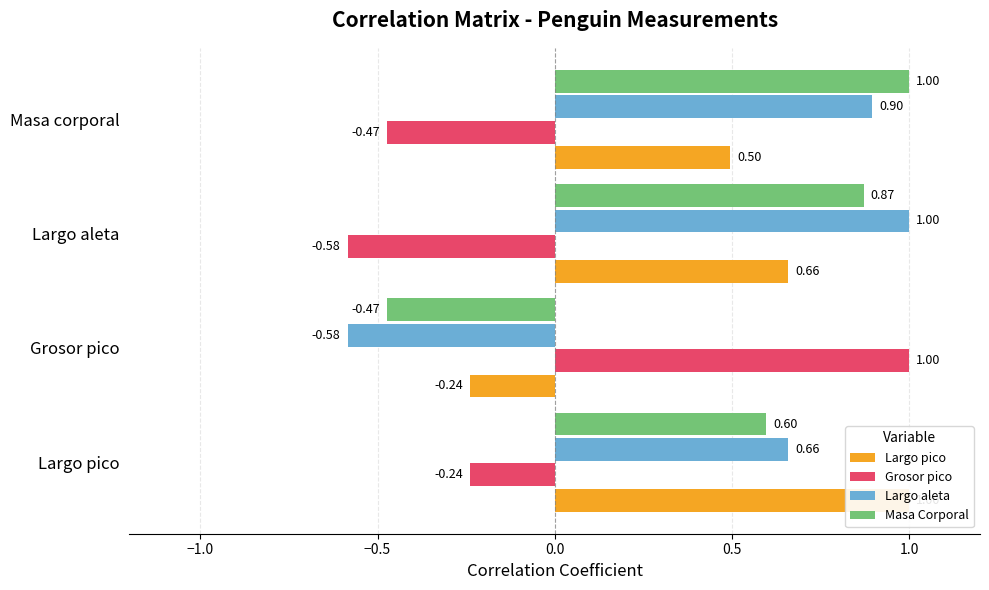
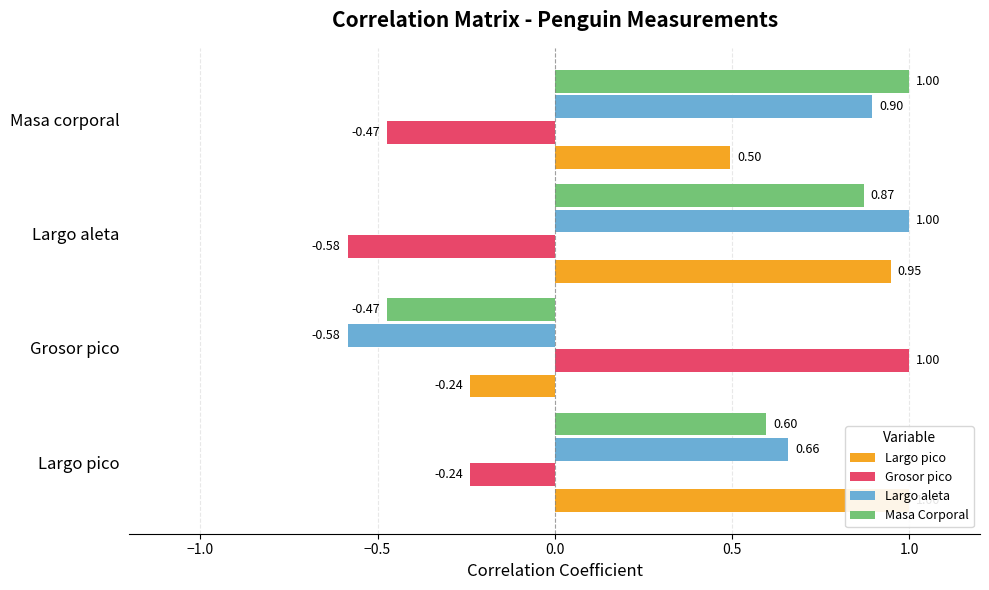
Largo pico, Largo aleta: 0.66 -> 0.95
